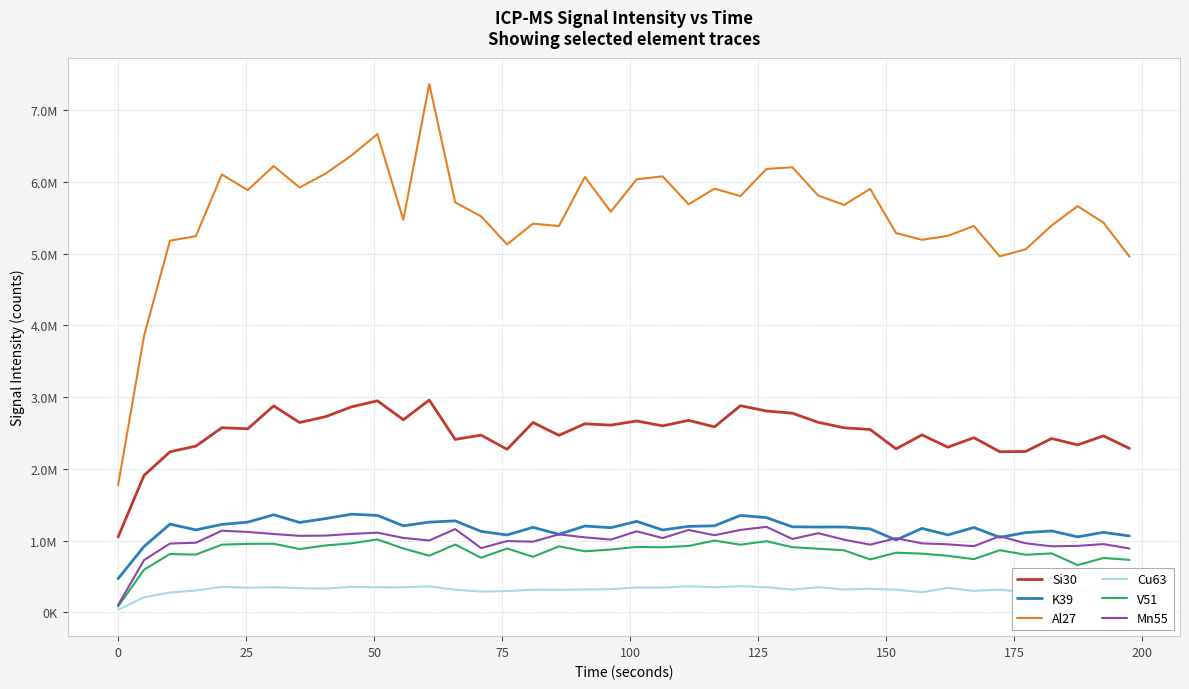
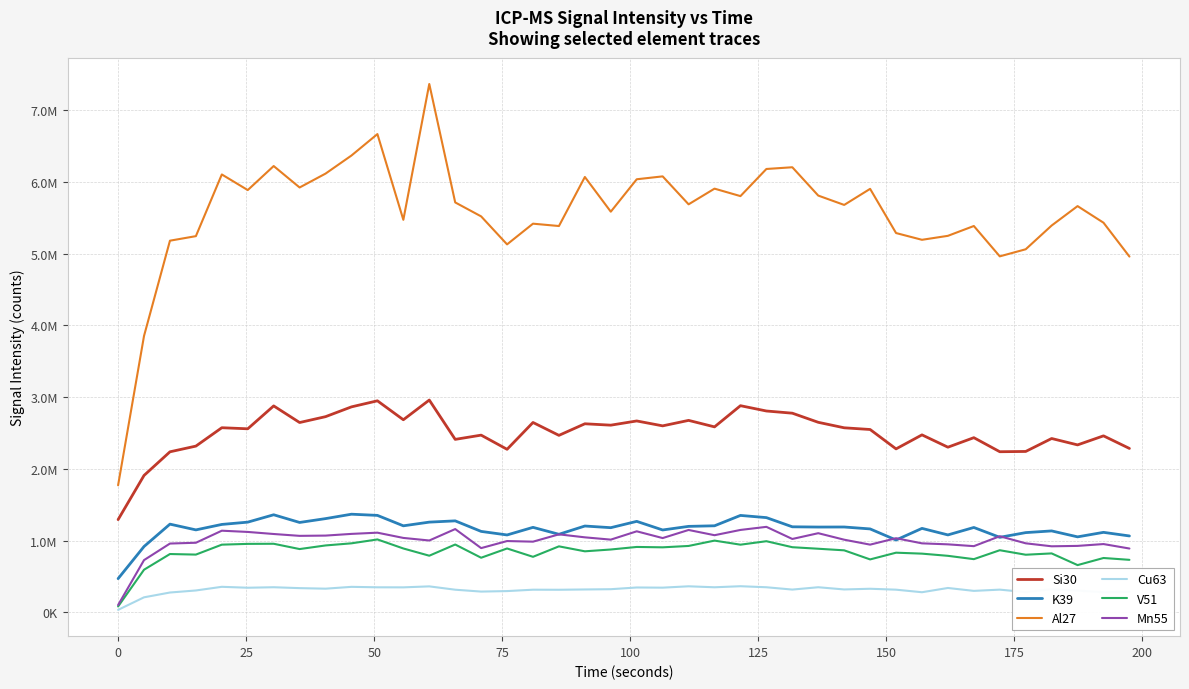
Si30, 0: 1000000 -> 1300000
